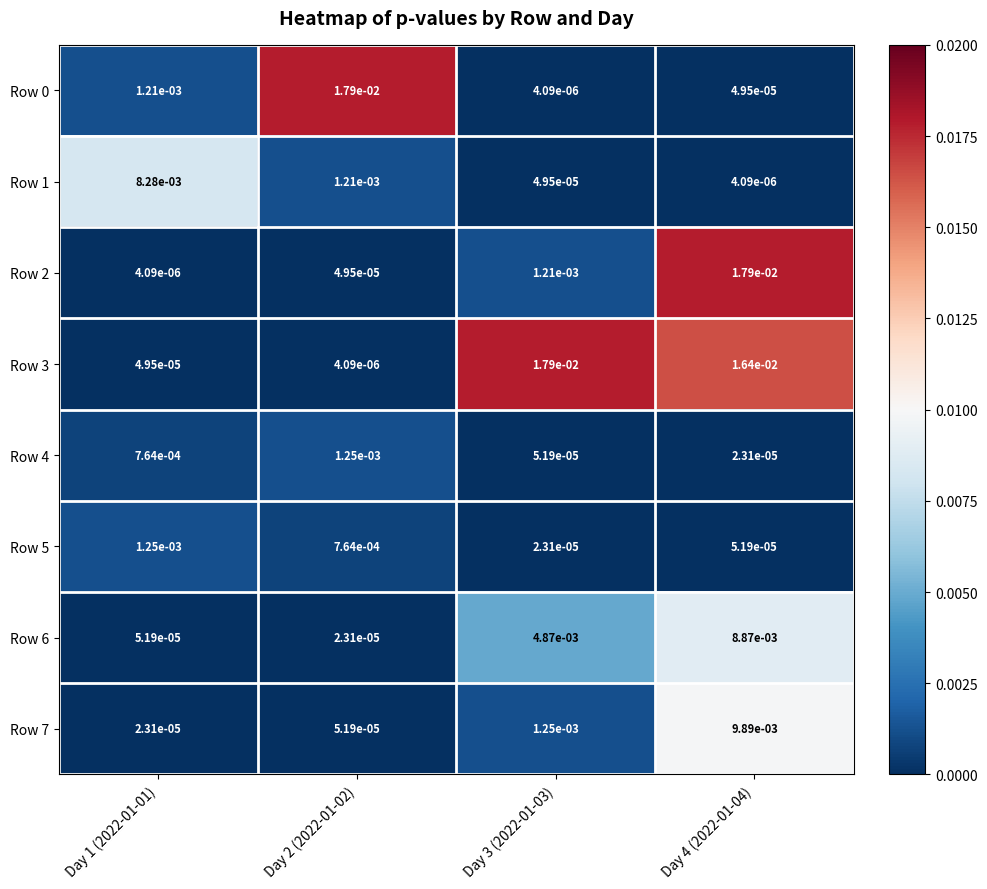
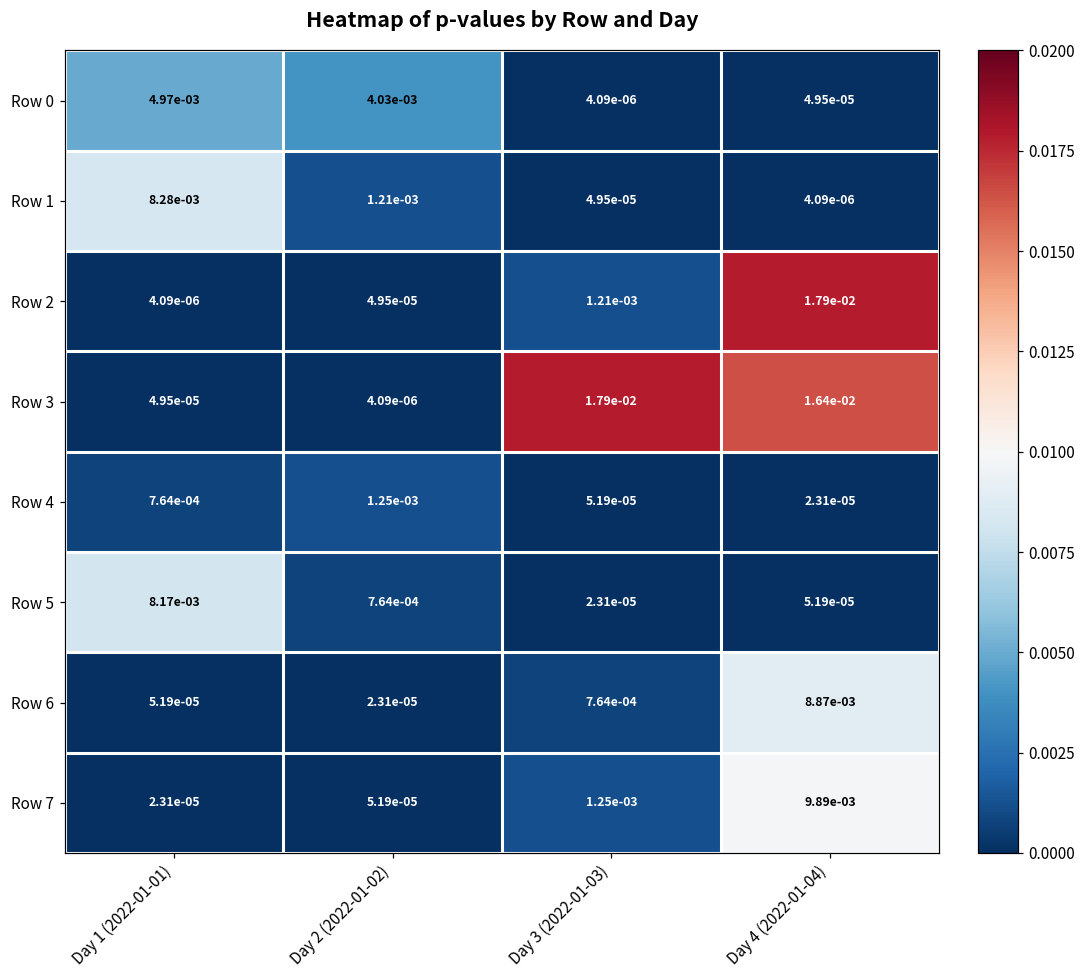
Row 0, Day 1 (2022-01-01): 1.21e-03 -> 4.97e-03
Row 0, Day 2 (2022-01-02): 1.79e-02 -> 4.03e-03
Row 5, Day 1 (2022-01-01): 1.25e-03 -> 8.17e-03
Row 6, Day 3 (2022-01-03): 4.87e-03 -> 7.64e-04
